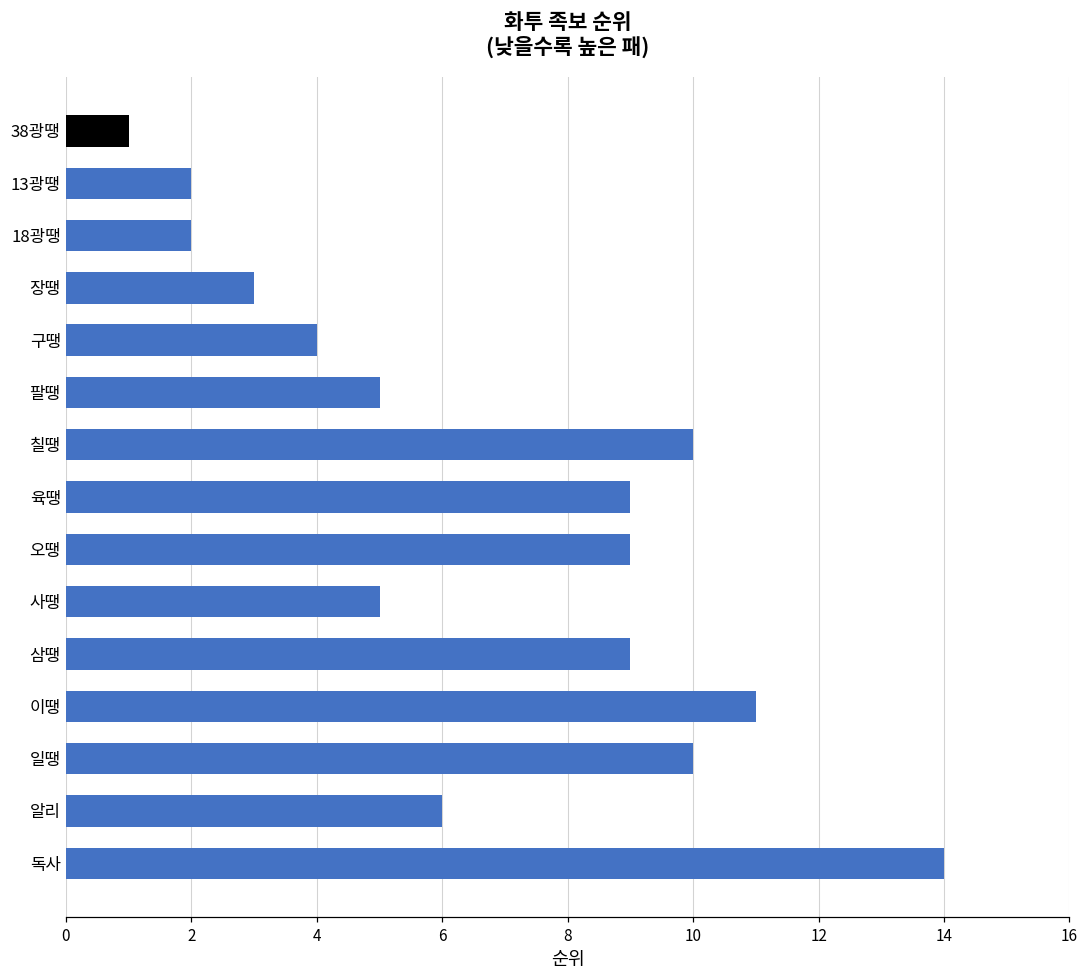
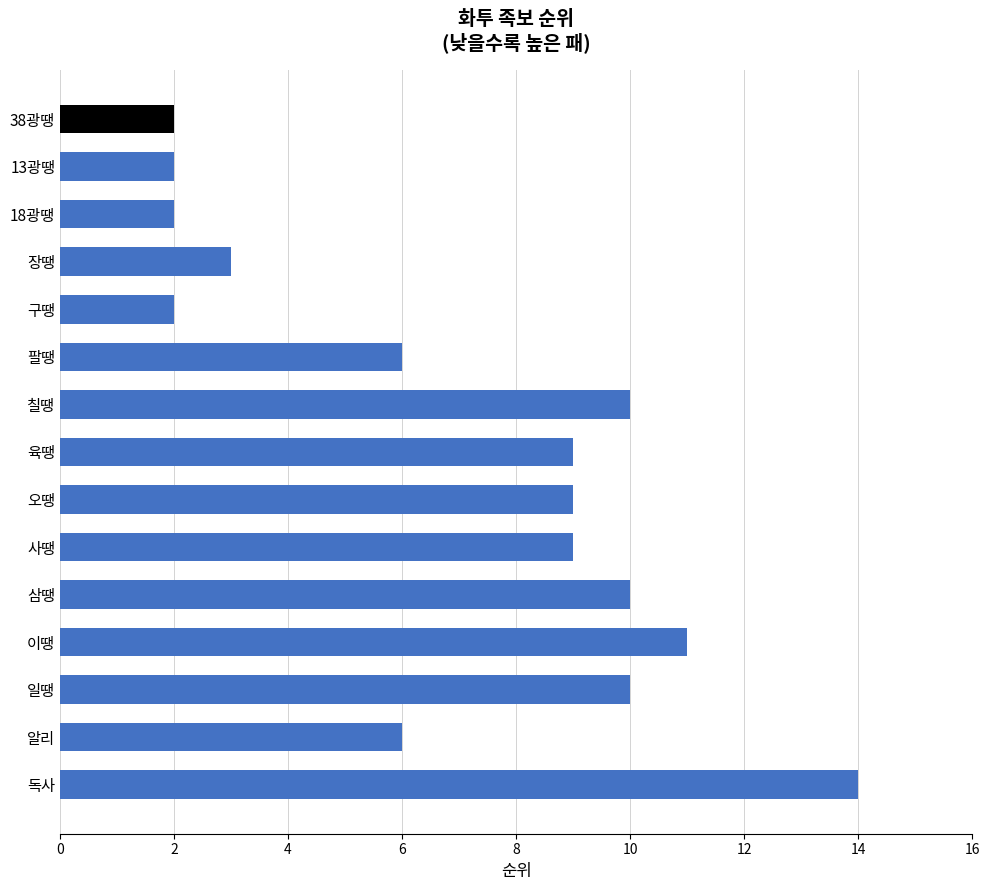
38광땡: 1 -> 2
구땡: 4 -> 2
팔땡: 5 -> 6
사땡: 5 -> 9
삼땡: 9 -> 10
